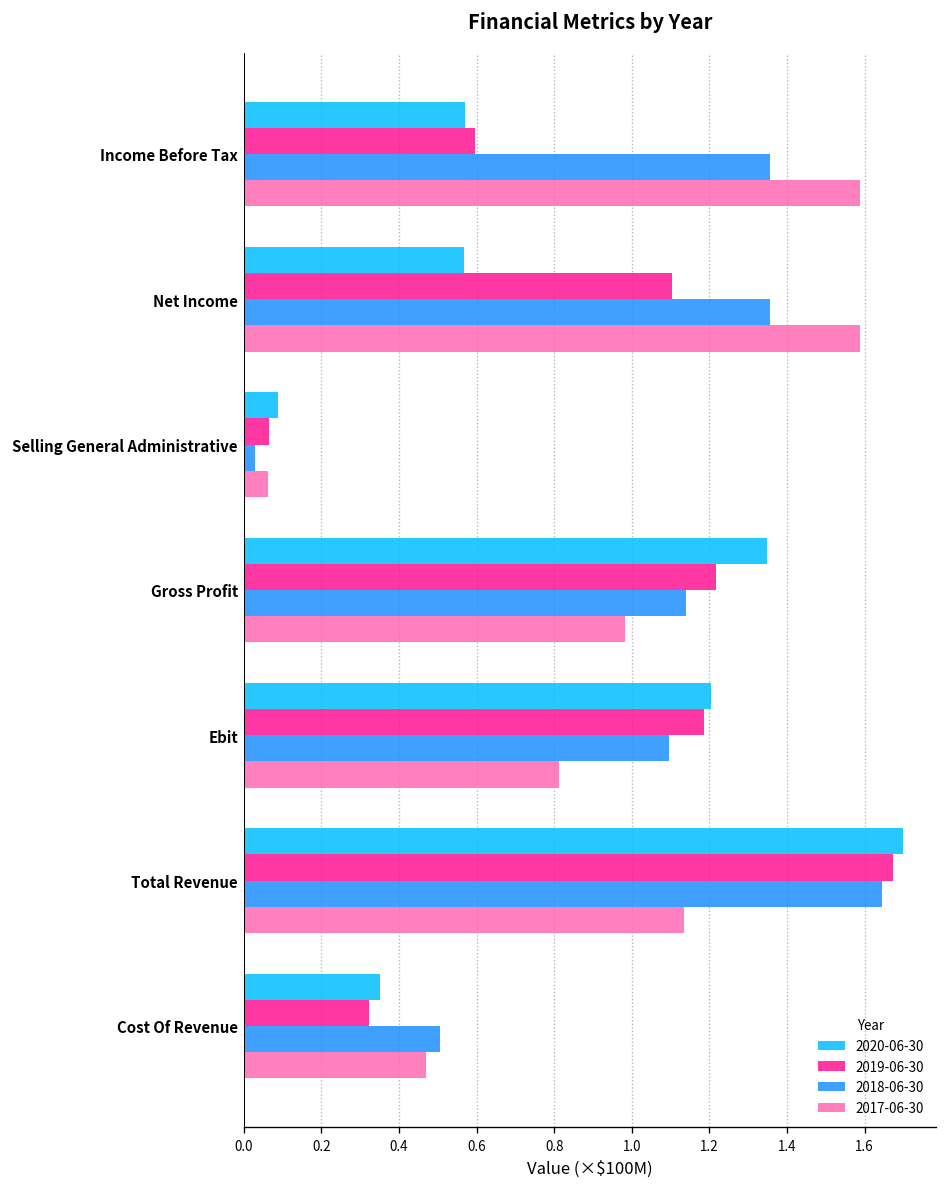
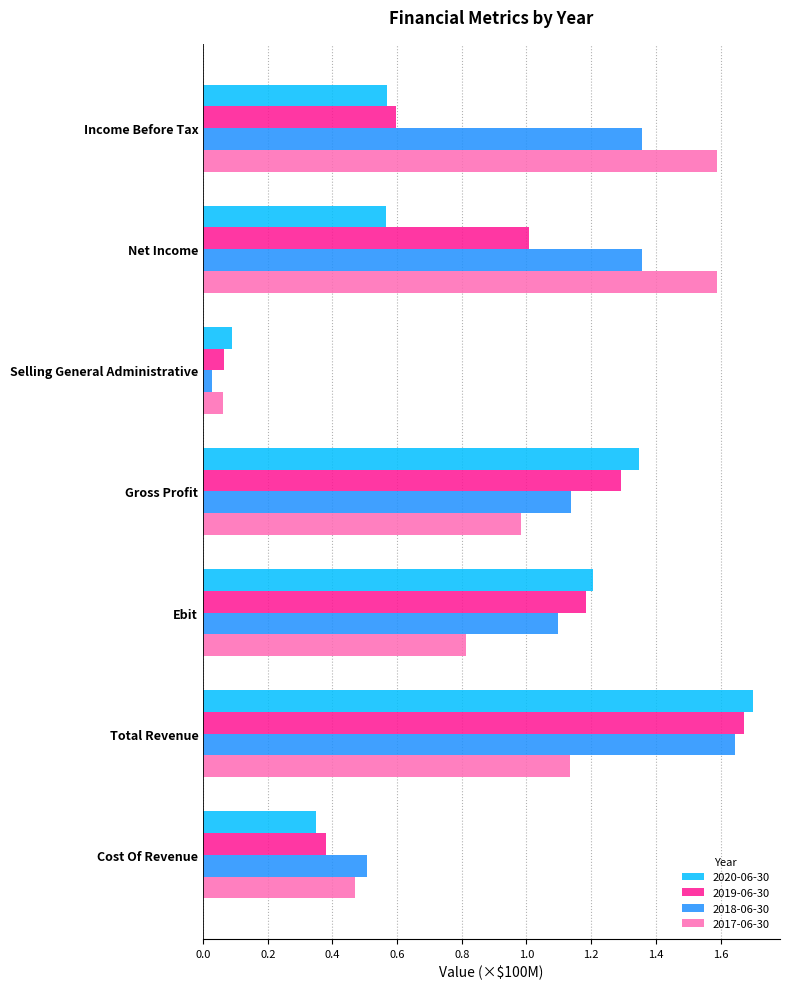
2019-06-30, Net Income: 1.10 -> 1.01
2019-06-30, Gross Profit: 1.22 -> 1.29
2019-06-30, Cost Of Revenue: 0.32 -> 0.38
